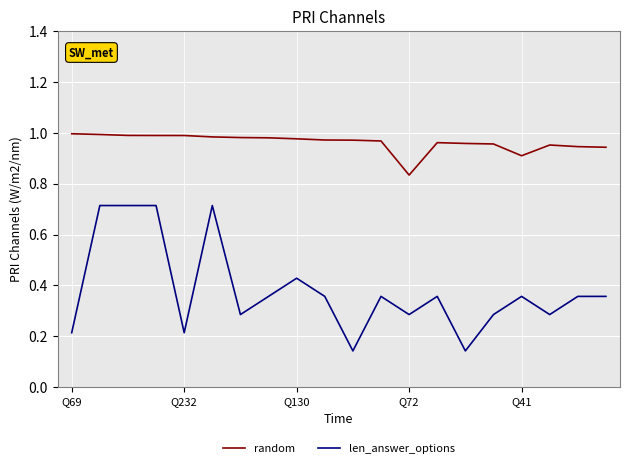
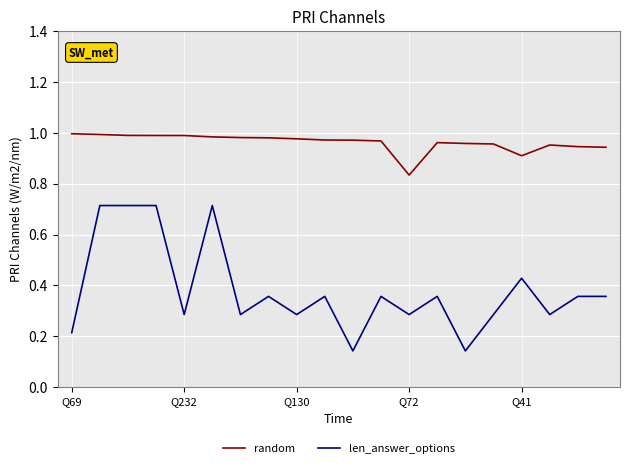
len_answer_options, Q232: 0.21 -> 0.29
len_answer_options, Q130: 0.43 -> 0.29
len_answer_options, Q41: 0.36 -> 0.43
